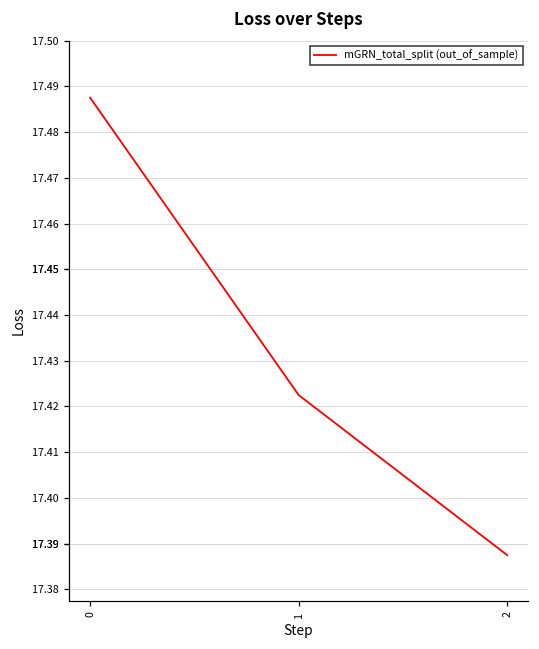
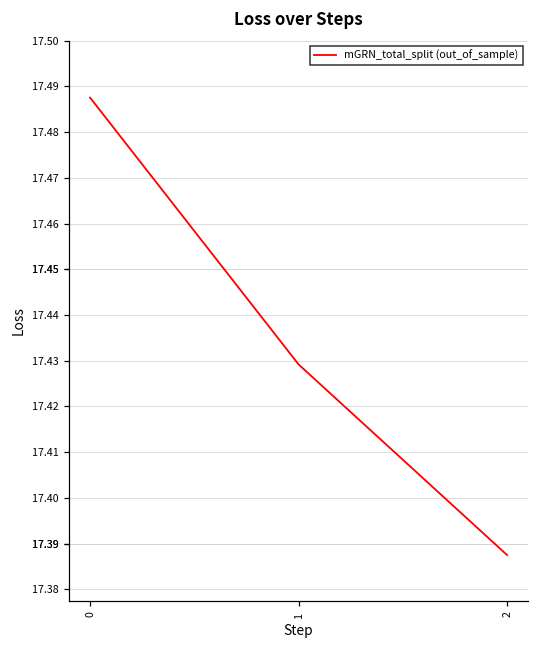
1: 17.423 -> 17.429
